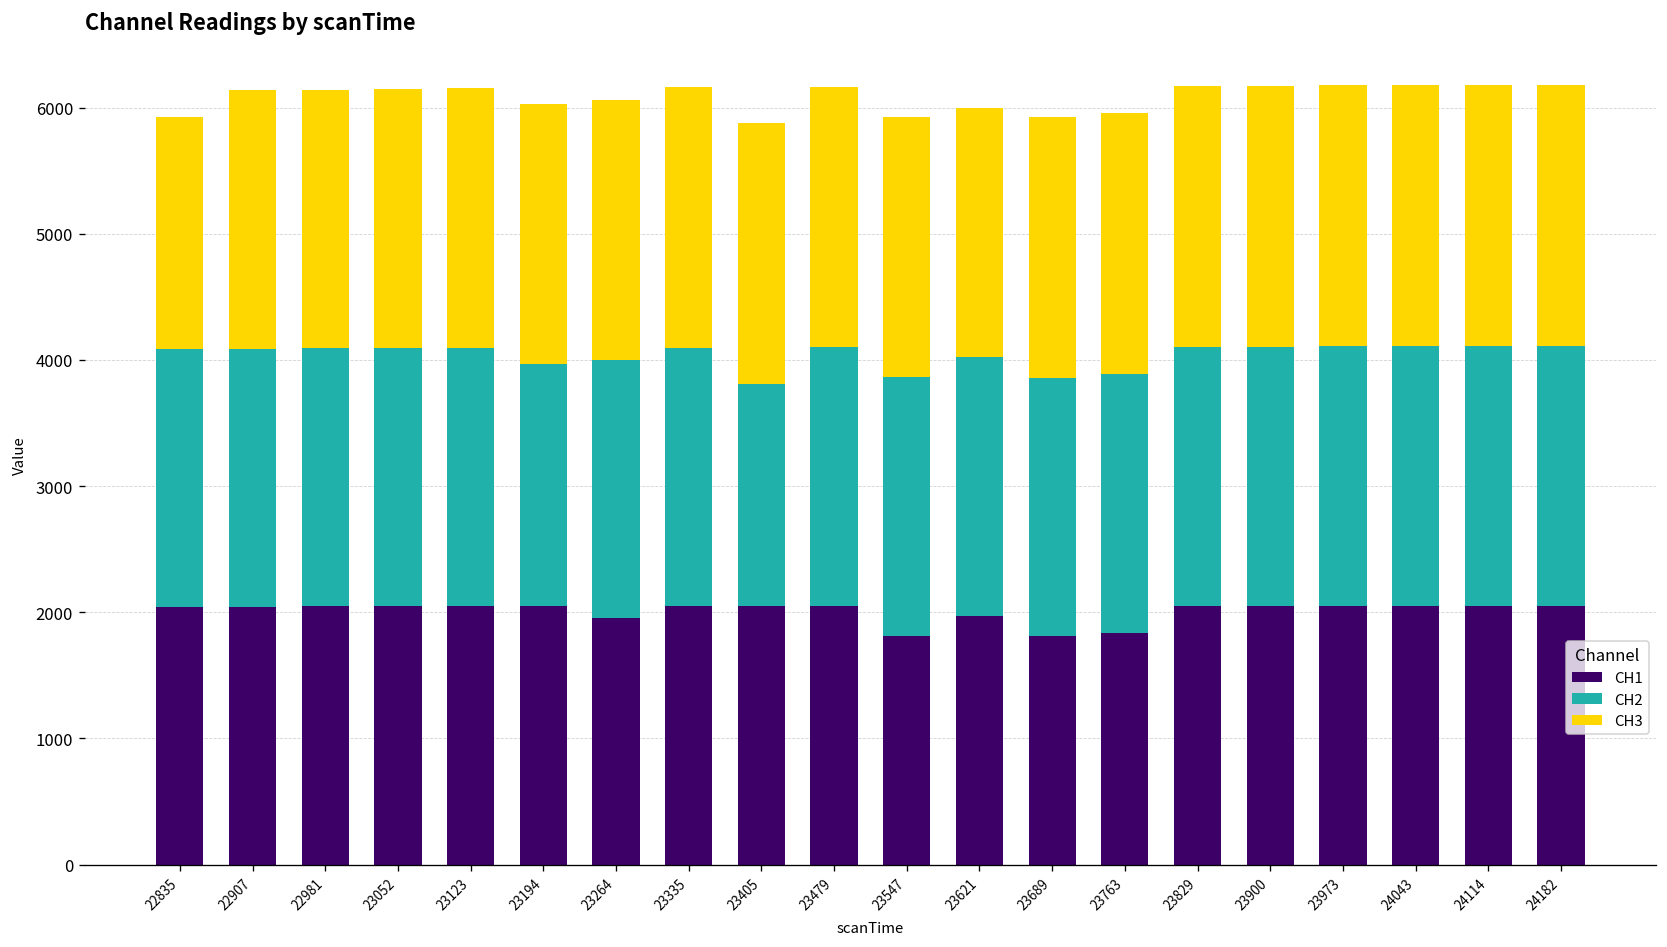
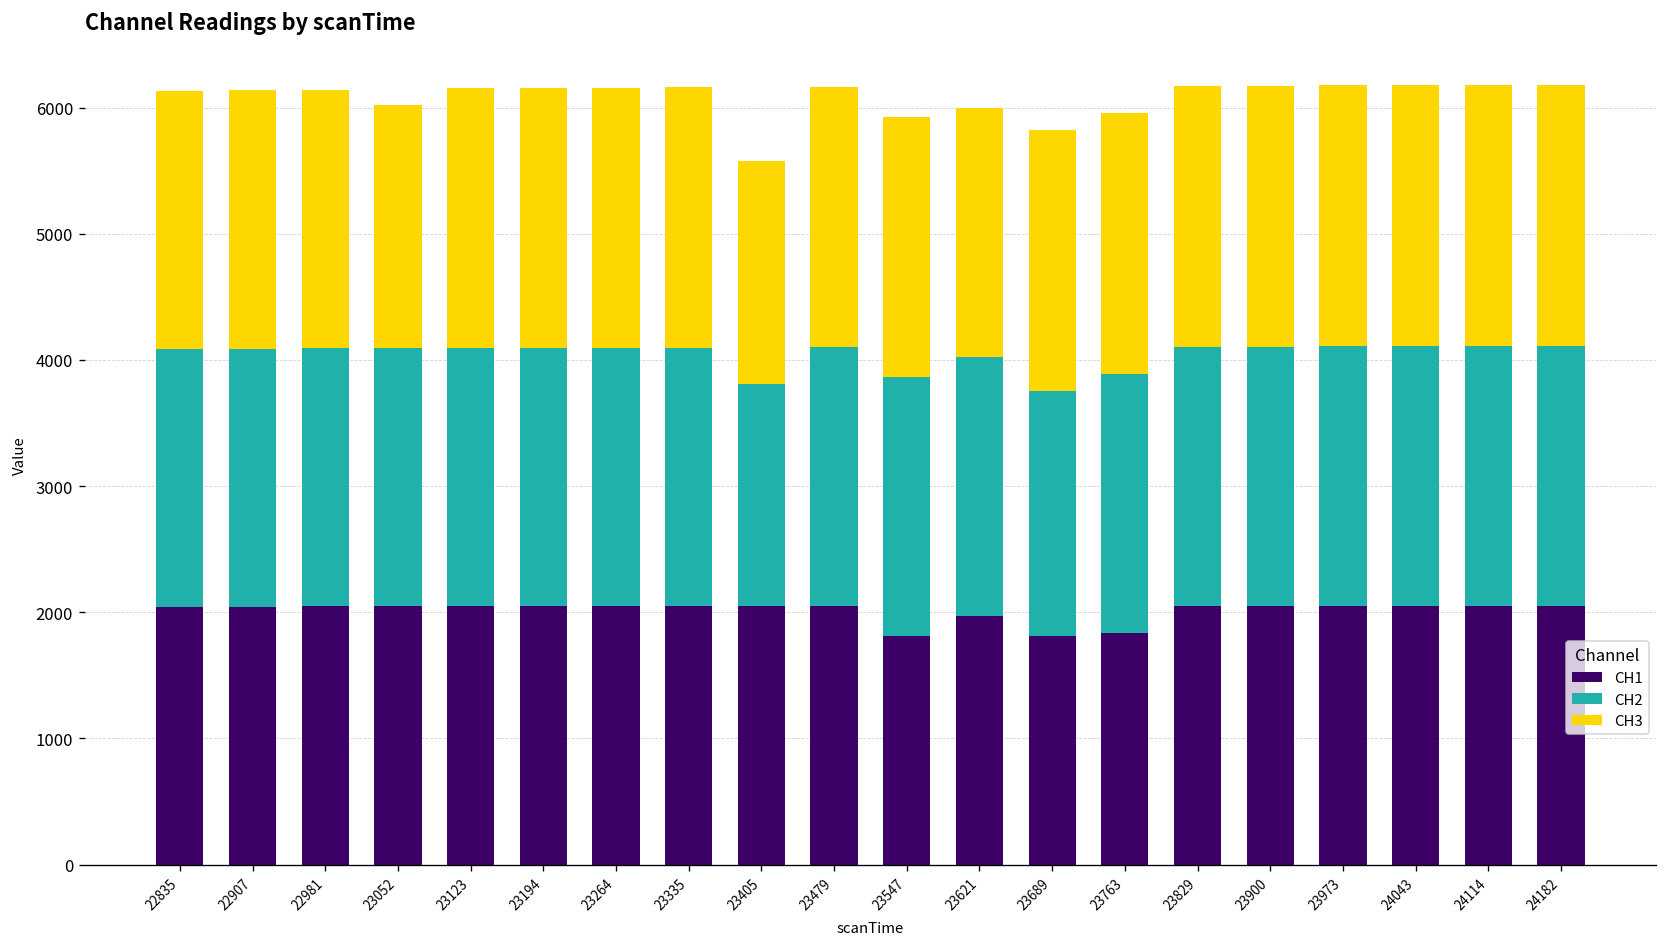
CH3, 22835: 1840 -> 2050
CH3, 23052: 2060 -> 1930
CH2, 23194: 1920 -> 2050
CH1, 23264: 1950 -> 2050
CH3, 23405: 2060 -> 1760
CH2, 23689: 2050 -> 1950
